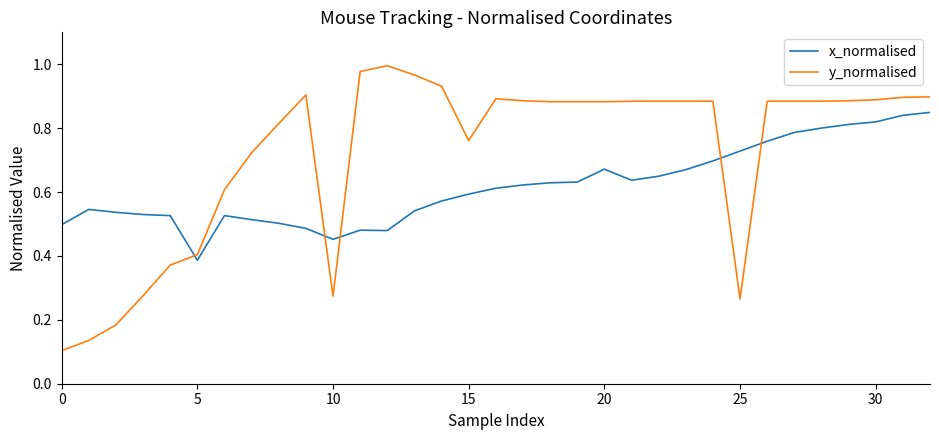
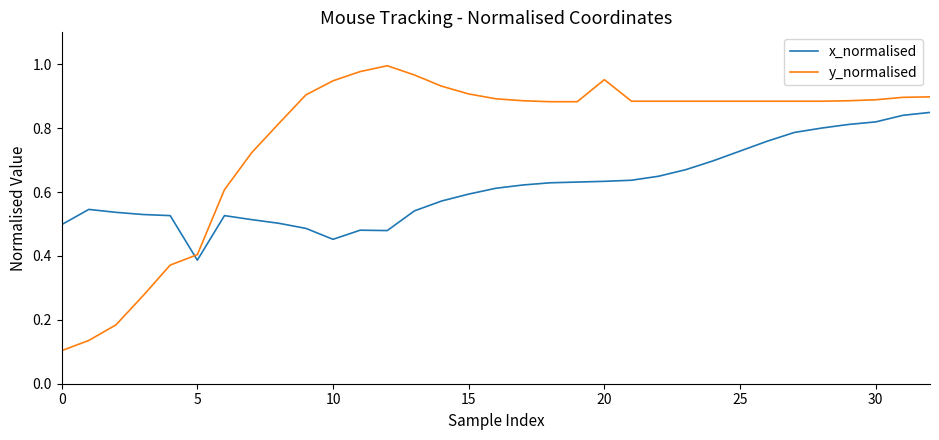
y_normalised, 10: 0.27 -> 0.95
y_normalised, 15: 0.76 -> 0.91
x_normalised, 20: 0.67 -> 0.63
y_normalised, 20: 0.88 -> 0.95
y_normalised, 25: 0.27 -> 0.88
